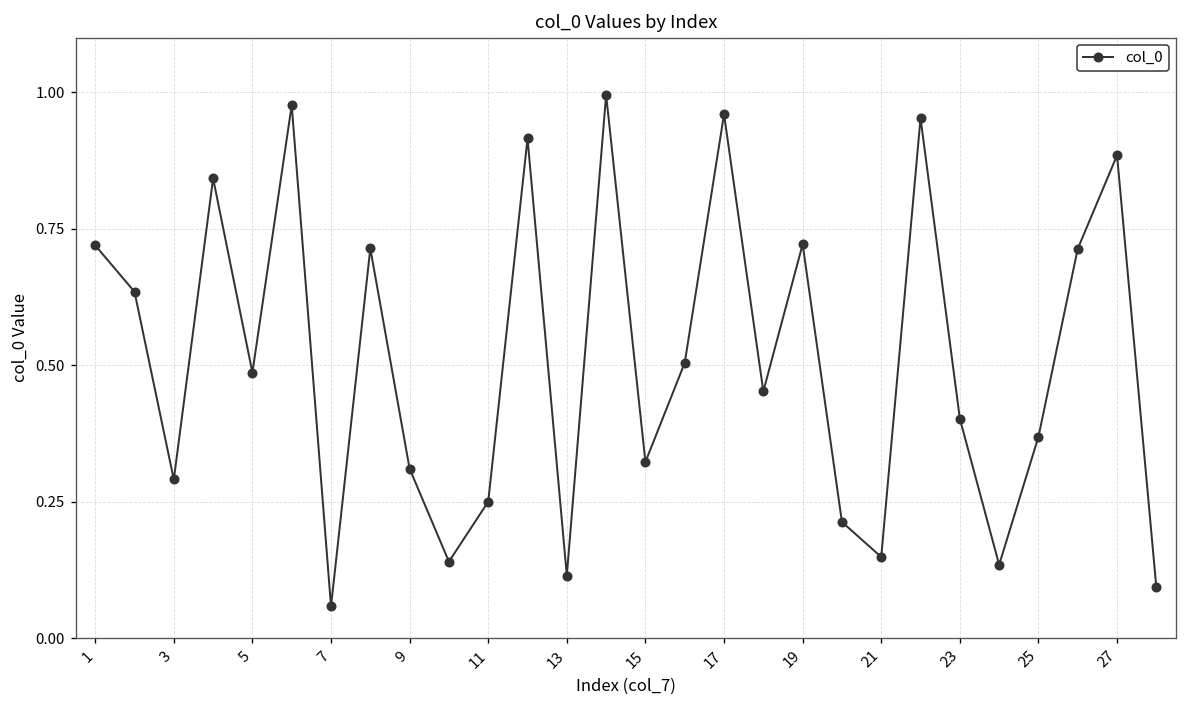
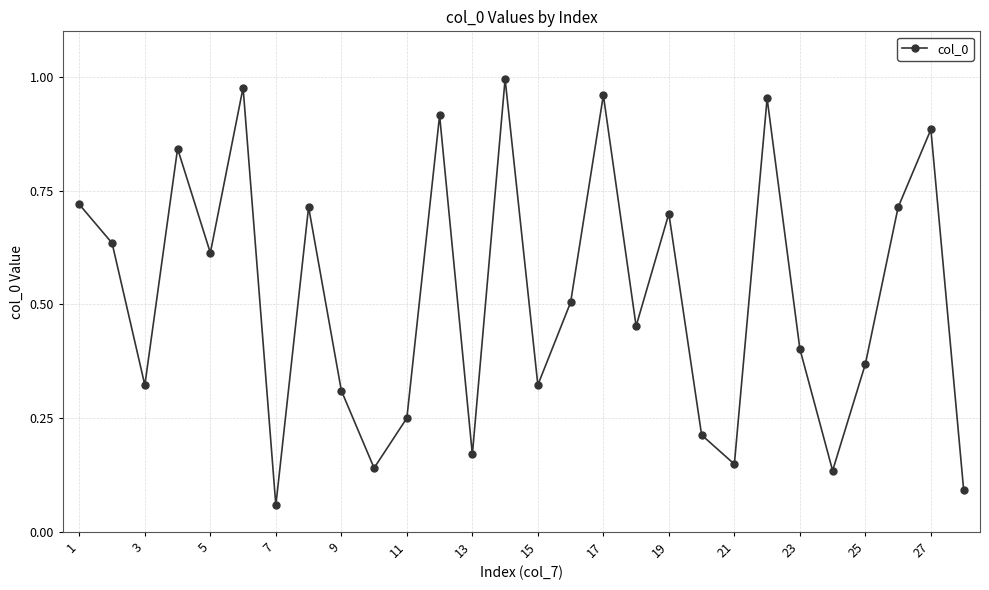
3: 0.29 -> 0.32
5: 0.49 -> 0.61
13: 0.11 -> 0.17
19: 0.72 -> 0.70
